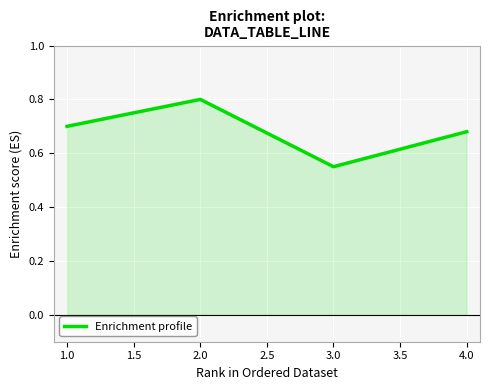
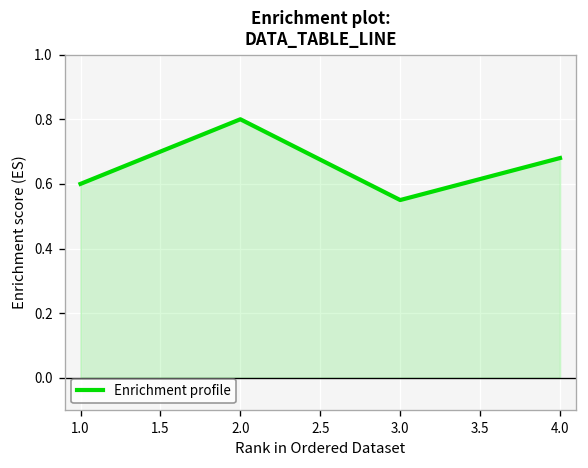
1.0: 0.7 -> 0.6
